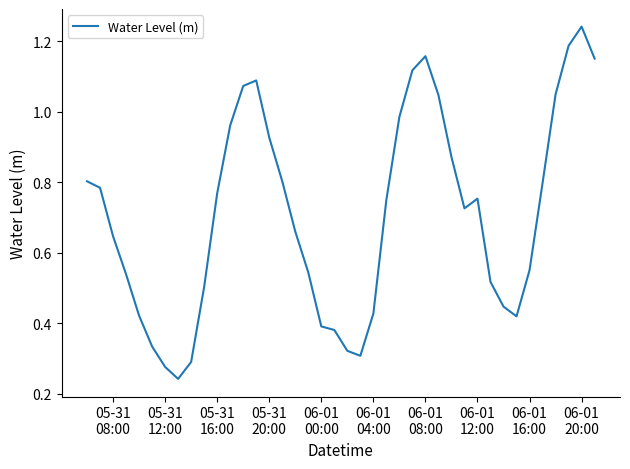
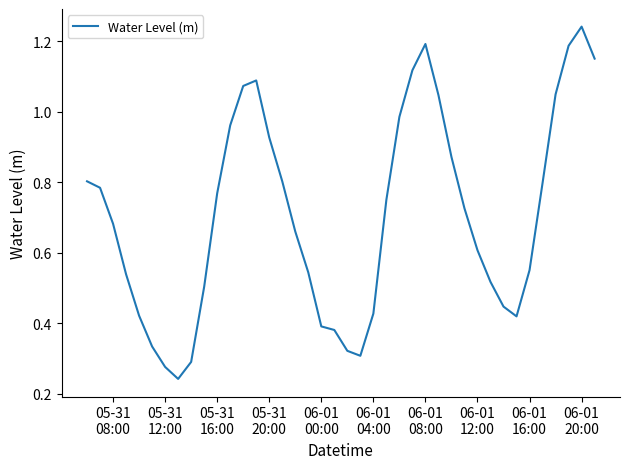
05-31 08:00: 0.65 -> 0.68
06-01 08:00: 1.16 -> 1.19
06-01 12:00: 0.75 -> 0.61
